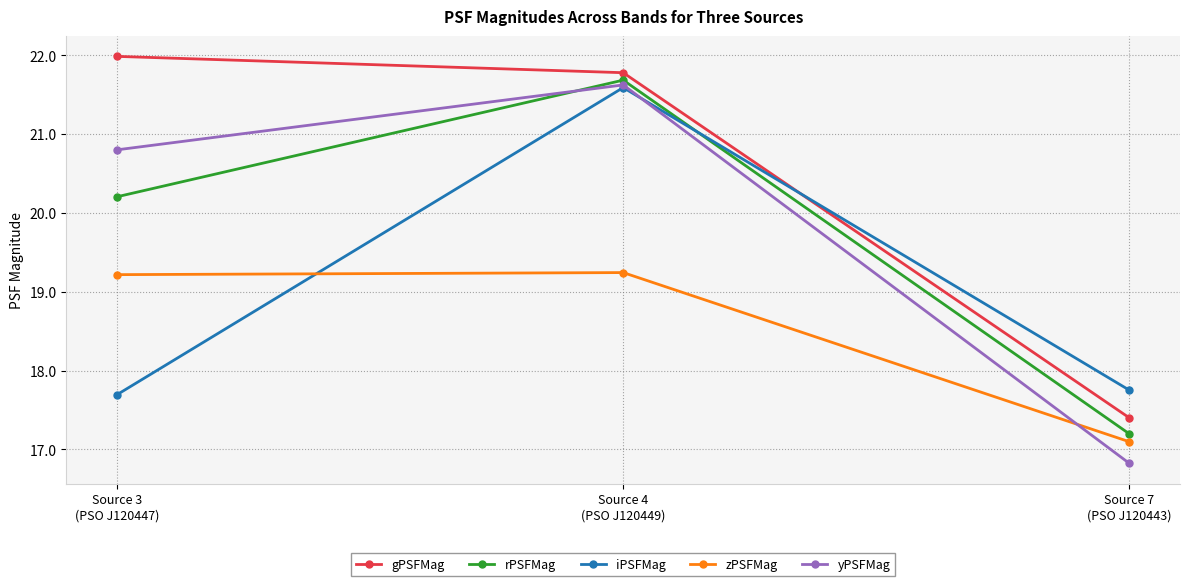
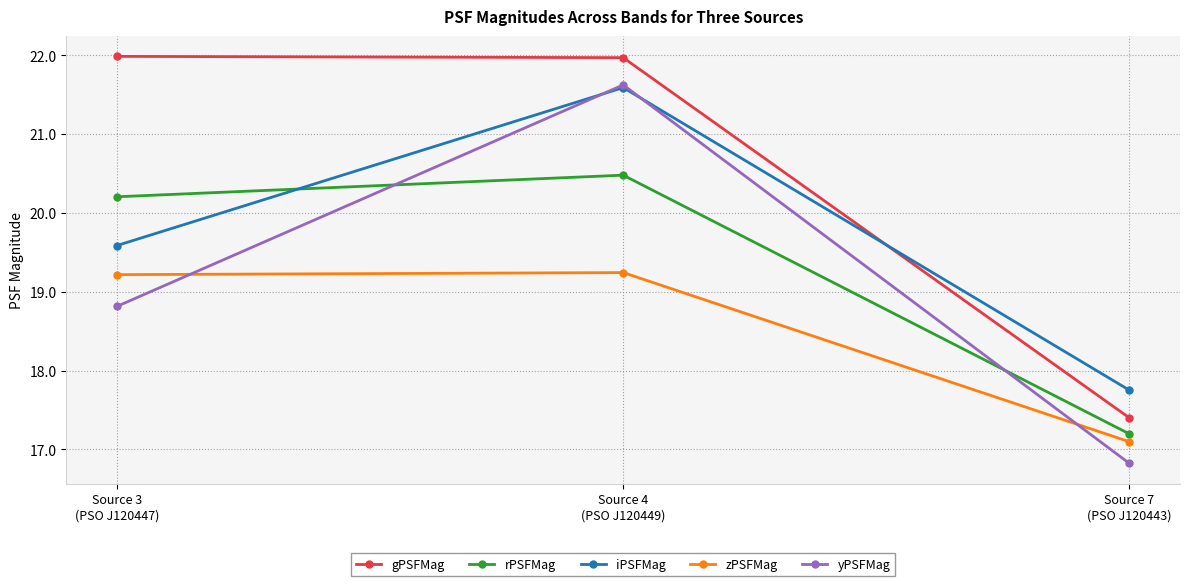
iPSFMag, Source 3 (PSO J120447): 17.7 -> 19.6
yPSFMag, Source 3 (PSO J120447): 20.8 -> 18.8
gPSFMag, Source 4 (PSO J120449): 21.8 -> 22.0
rPSFMag, Source 4 (PSO J120449): 21.7 -> 20.5
